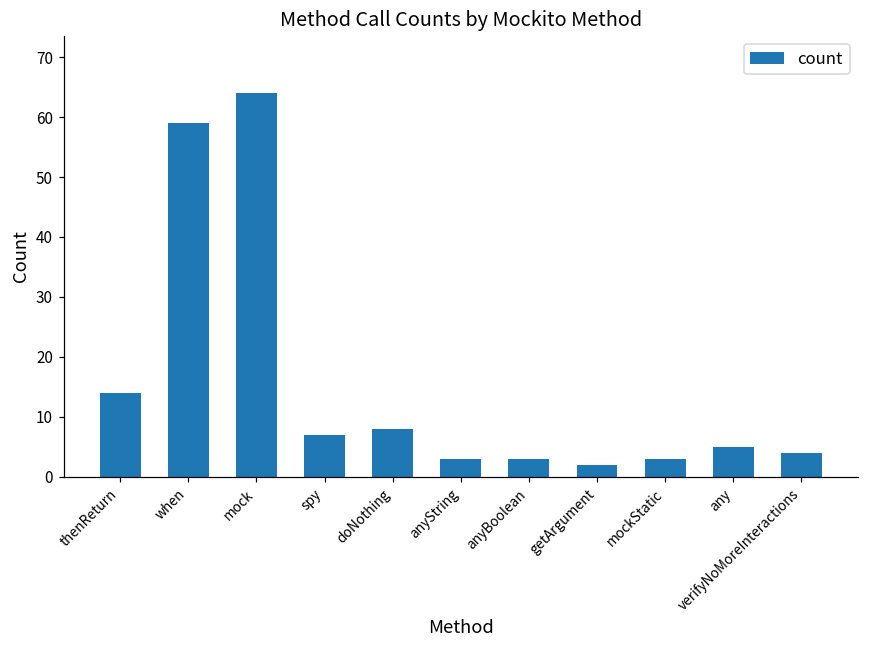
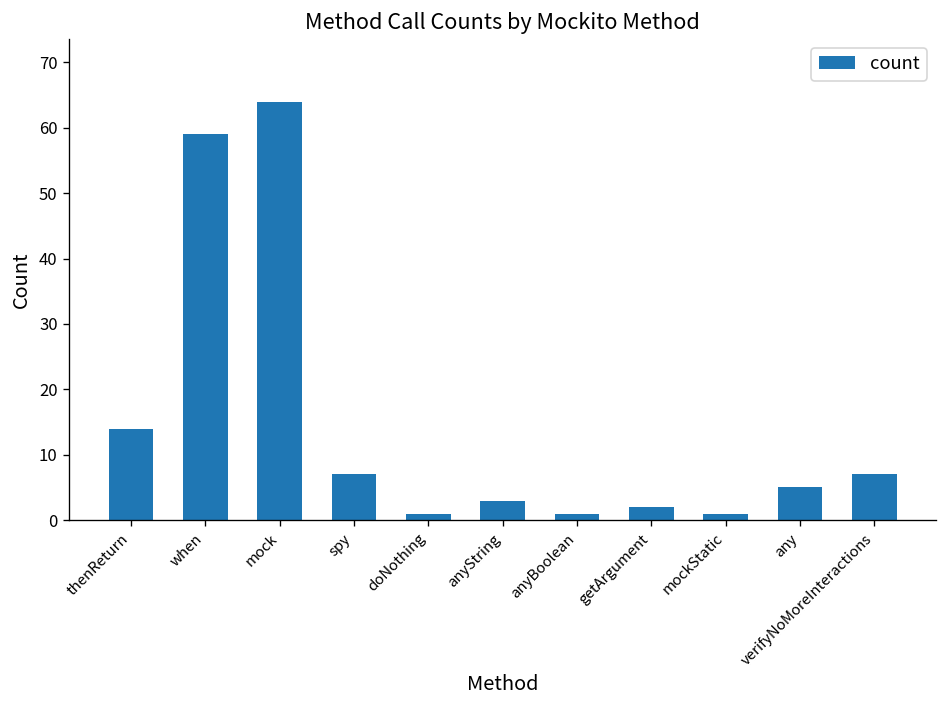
doNothing: 8 -> 1
anyBoolean: 3 -> 1
mockStatic: 3 -> 1
verifyNoMoreInteractions: 4 -> 7
